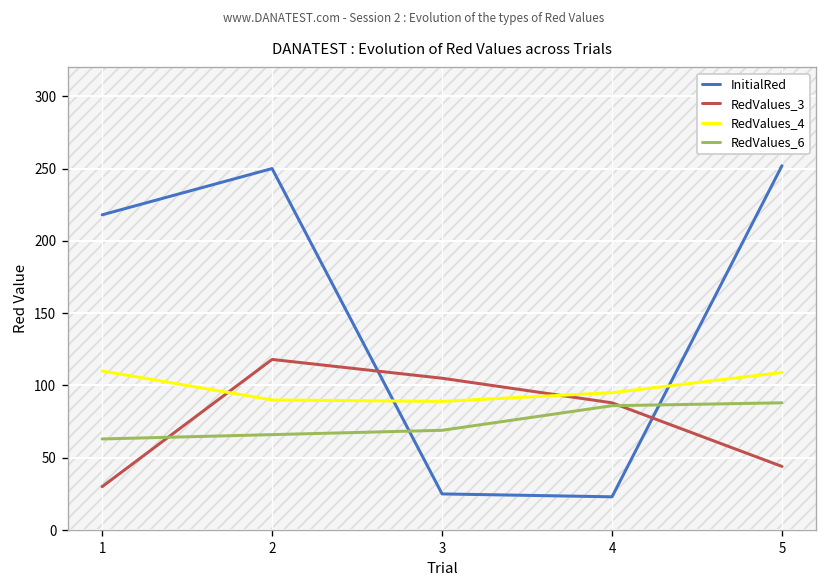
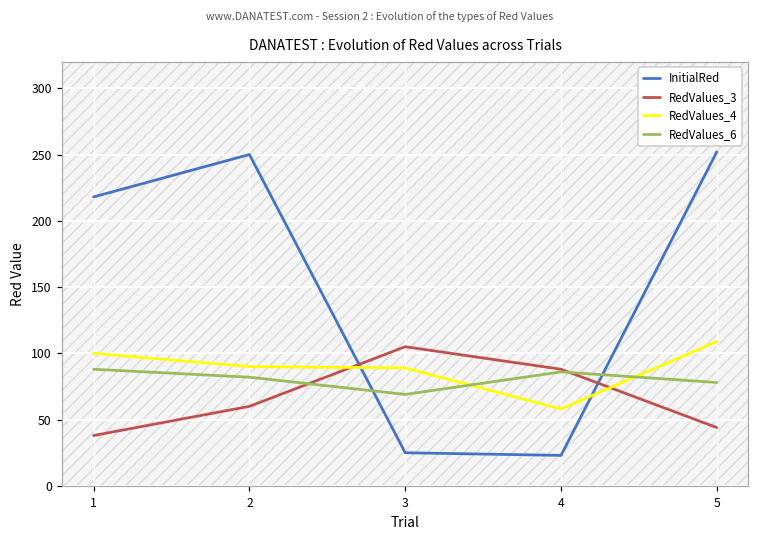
RedValues_3, 1: 30 -> 38
RedValues_4, 1: 110 -> 100
RedValues_6, 1: 63 -> 88
RedValues_3, 2: 118 -> 60
RedValues_6, 2: 66 -> 82
RedValues_4, 4: 95 -> 58
RedValues_6, 5: 88 -> 78
